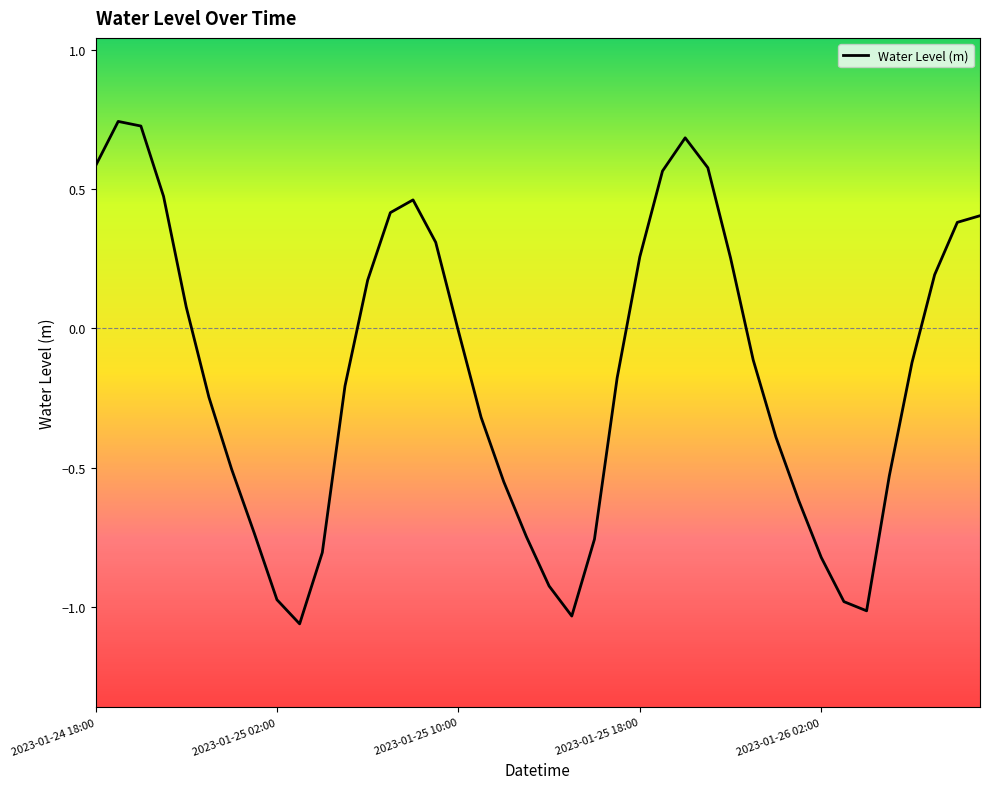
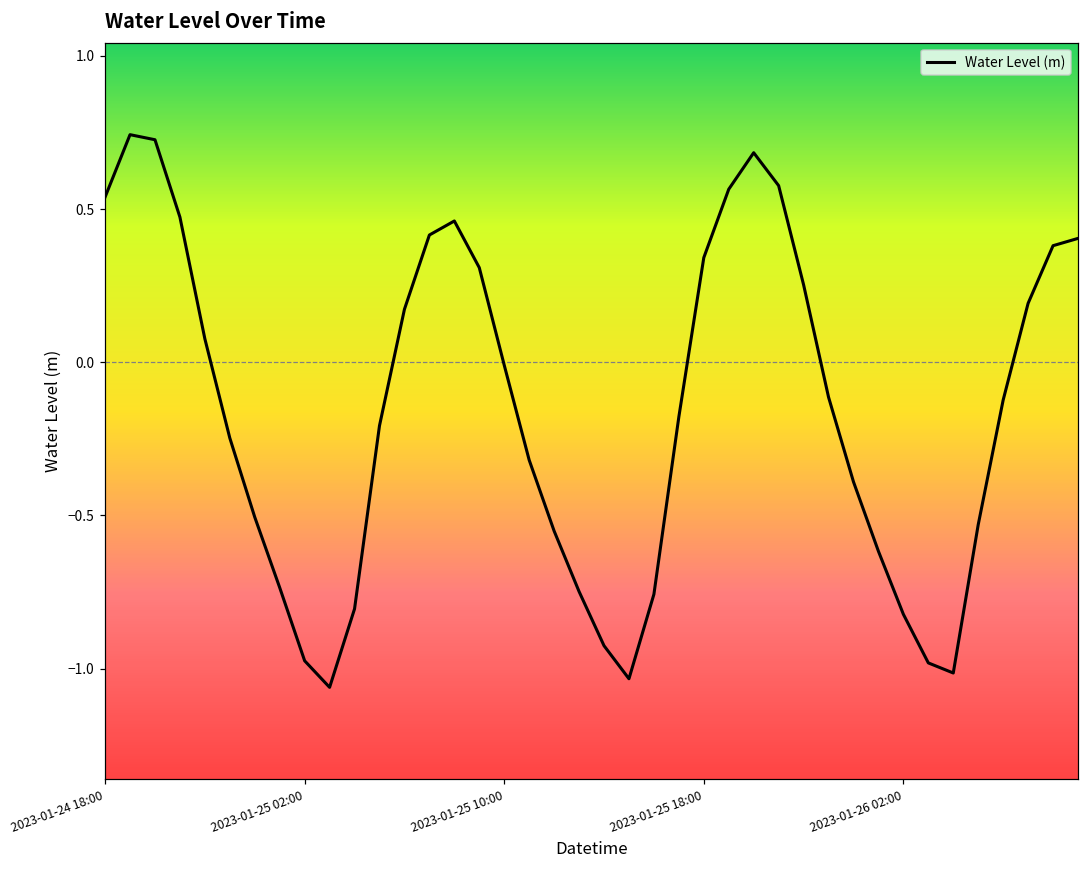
2023-01-24 18:00: 0.58 -> 0.54
2023-01-25 18:00: 0.26 -> 0.34
